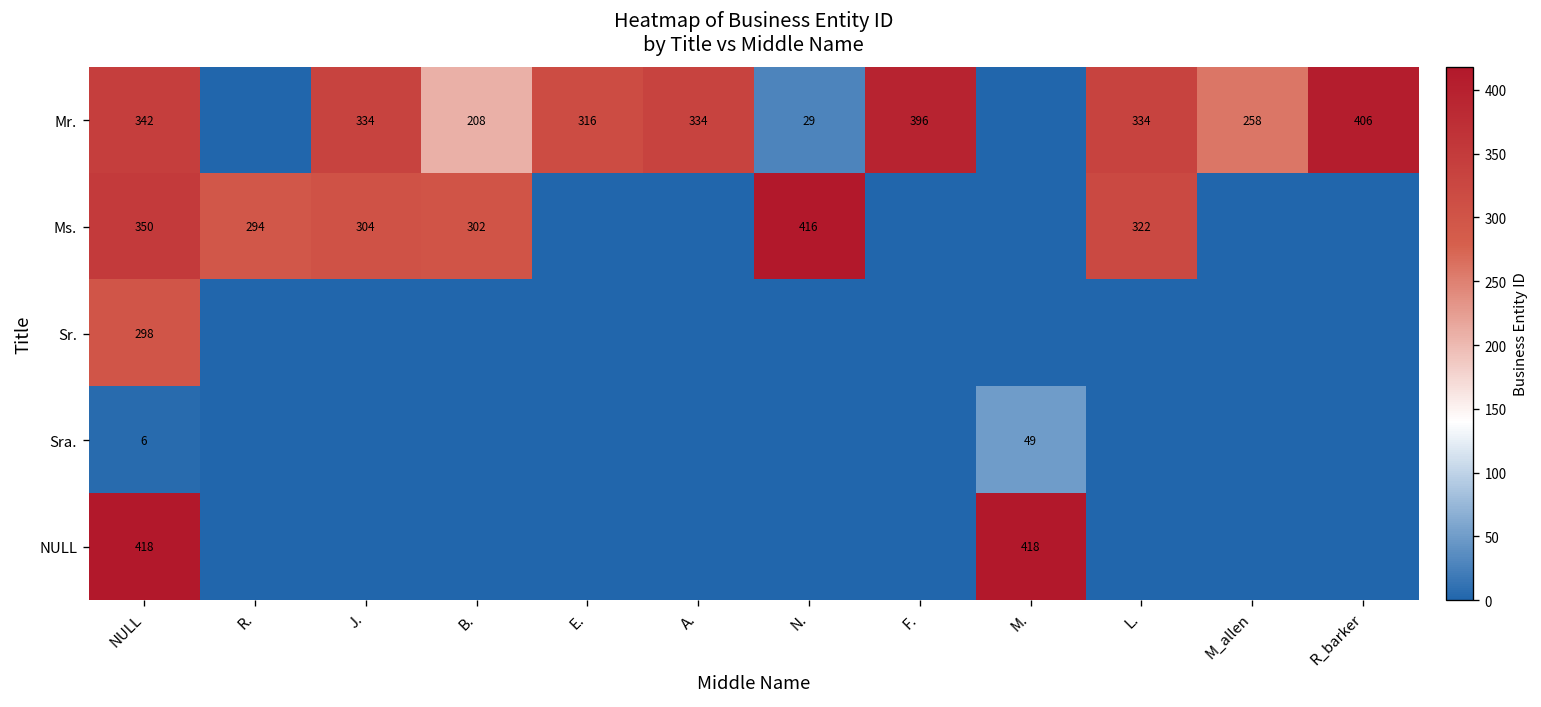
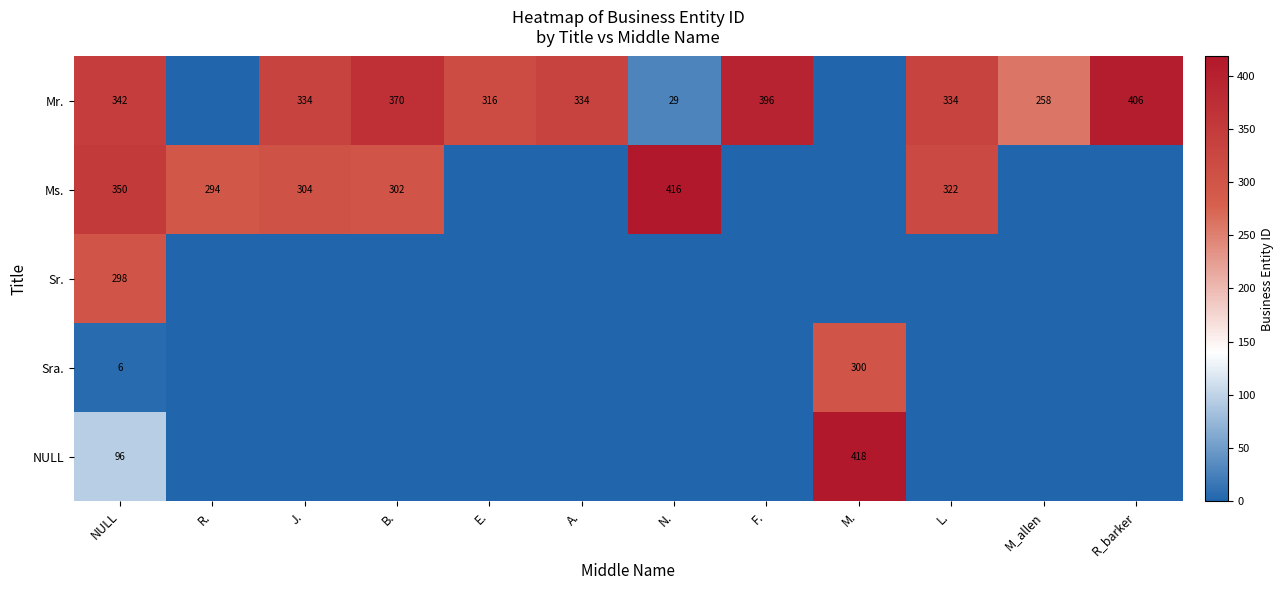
Mr., B.: 208 -> 370
Sra., M.: 49 -> 300
NULL, NULL: 418 -> 96
